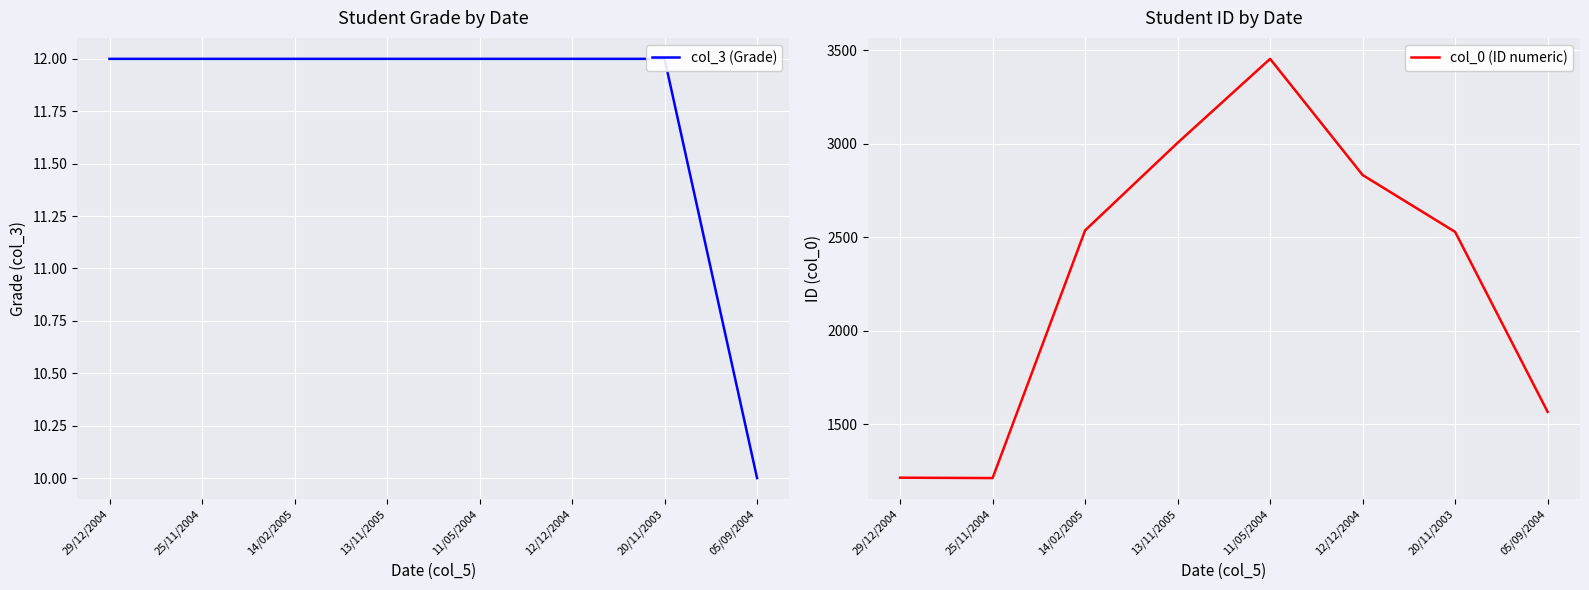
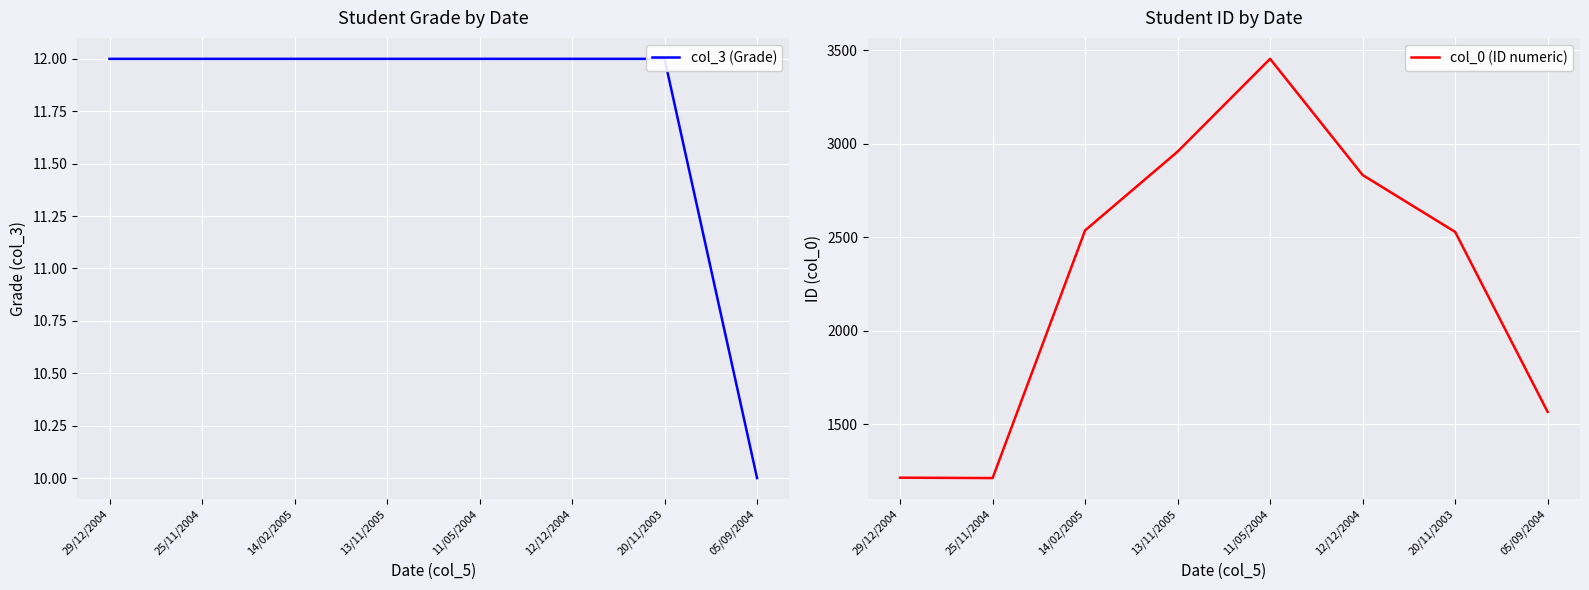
Student ID by Date, 13/11/2005: 3000 -> 2960
